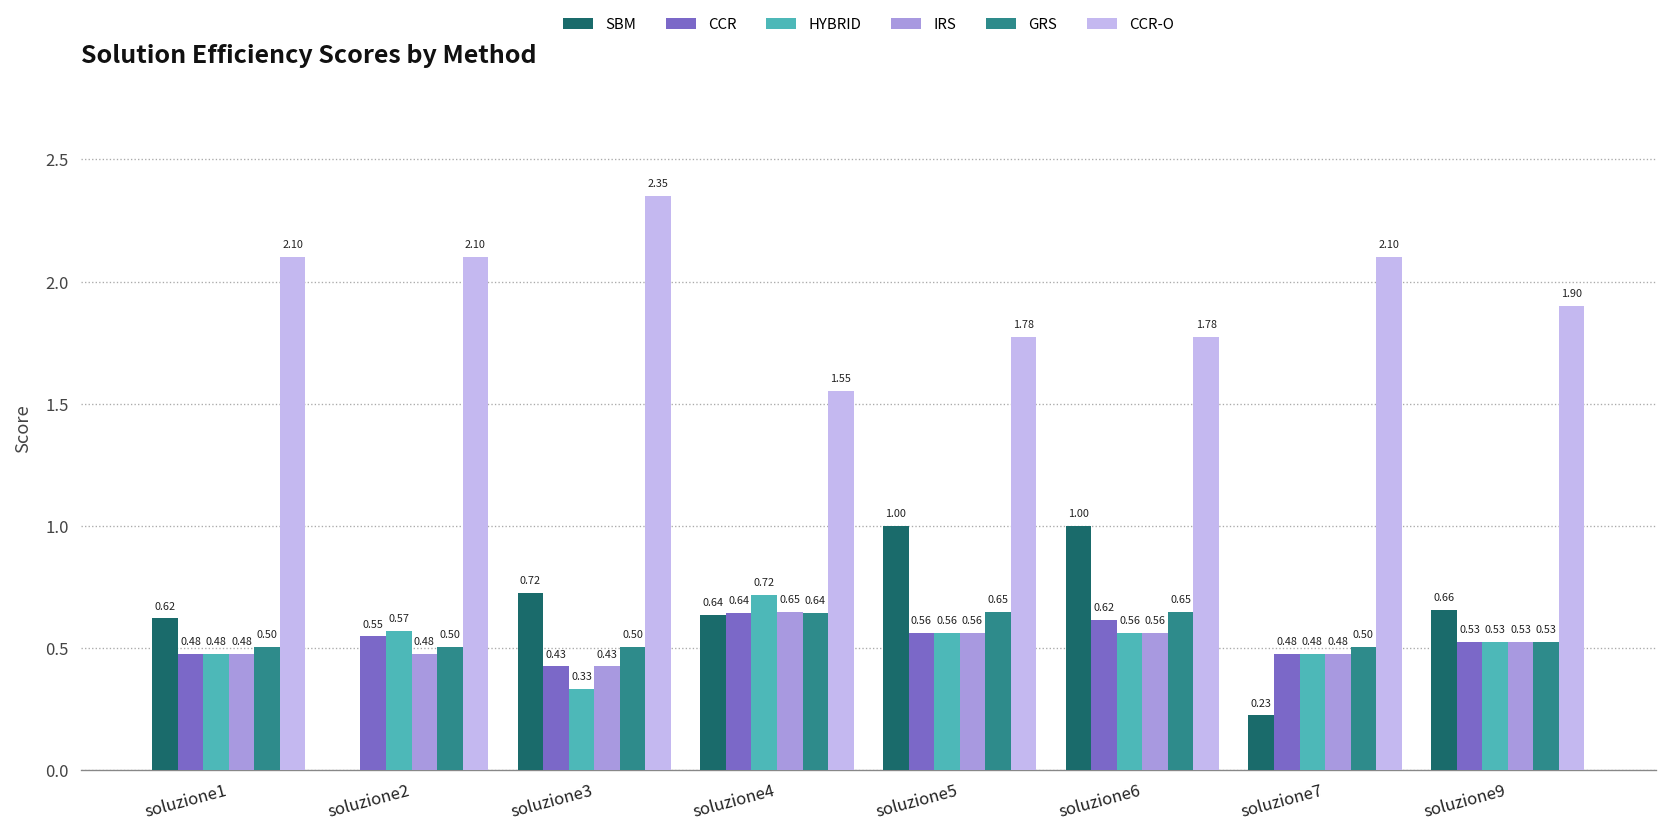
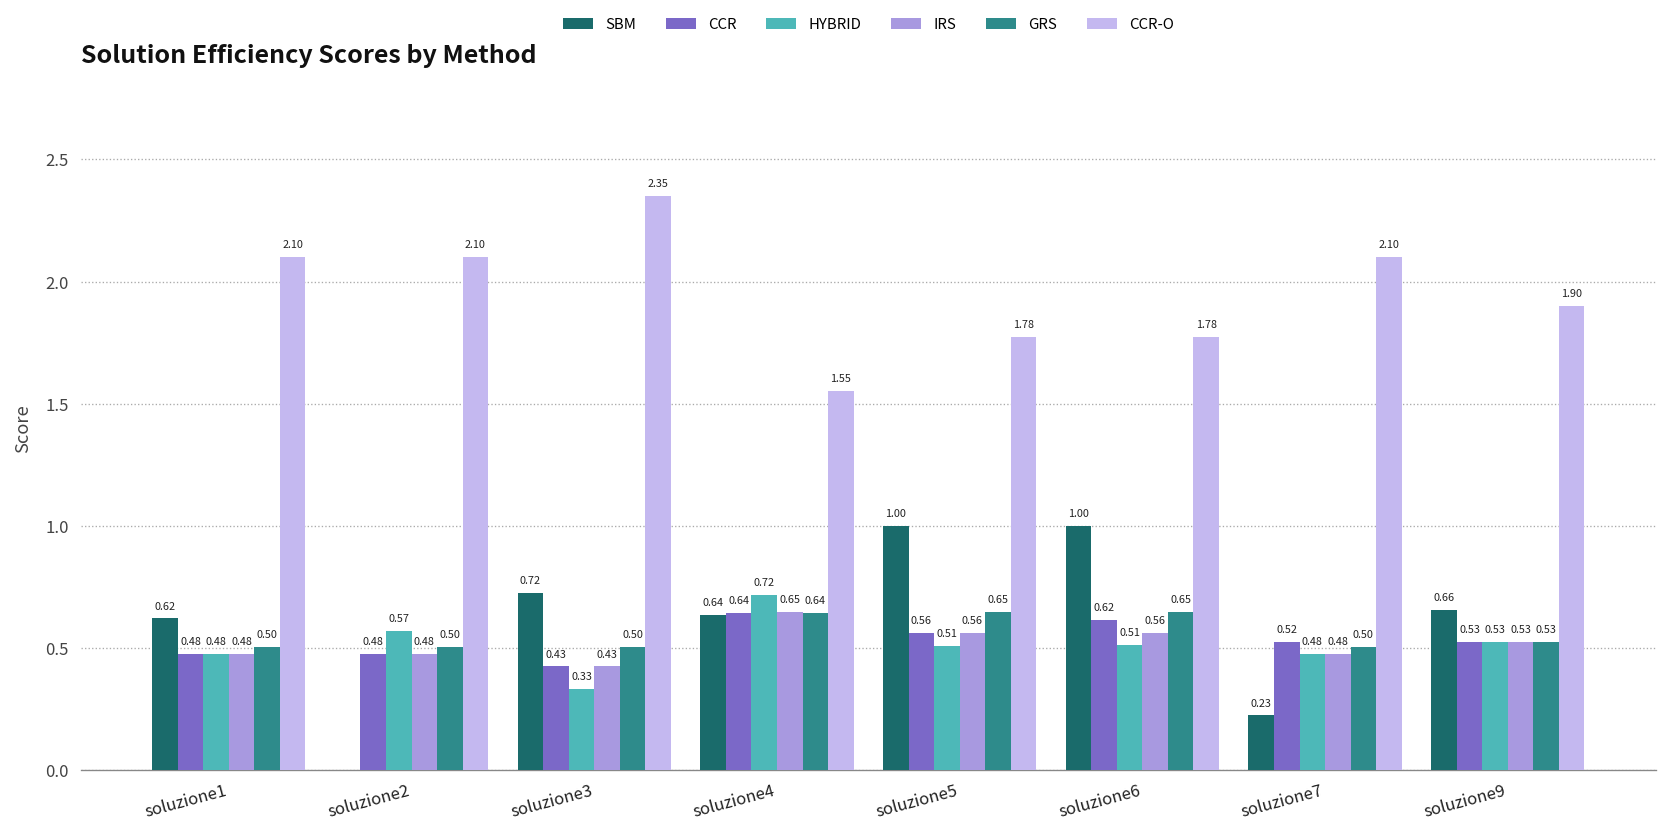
CCR, soluzione2: 0.55 -> 0.48
HYBRID, soluzione5: 0.56 -> 0.51
HYBRID, soluzione6: 0.56 -> 0.51
CCR, soluzione7: 0.48 -> 0.52
